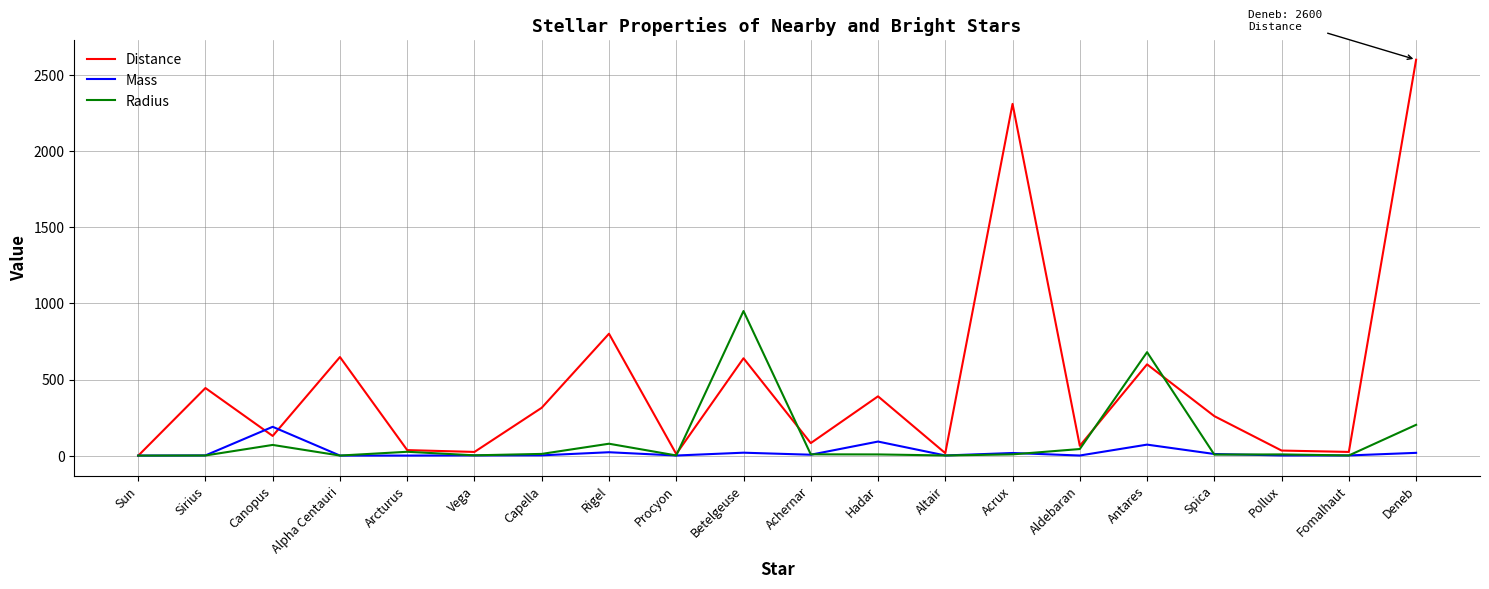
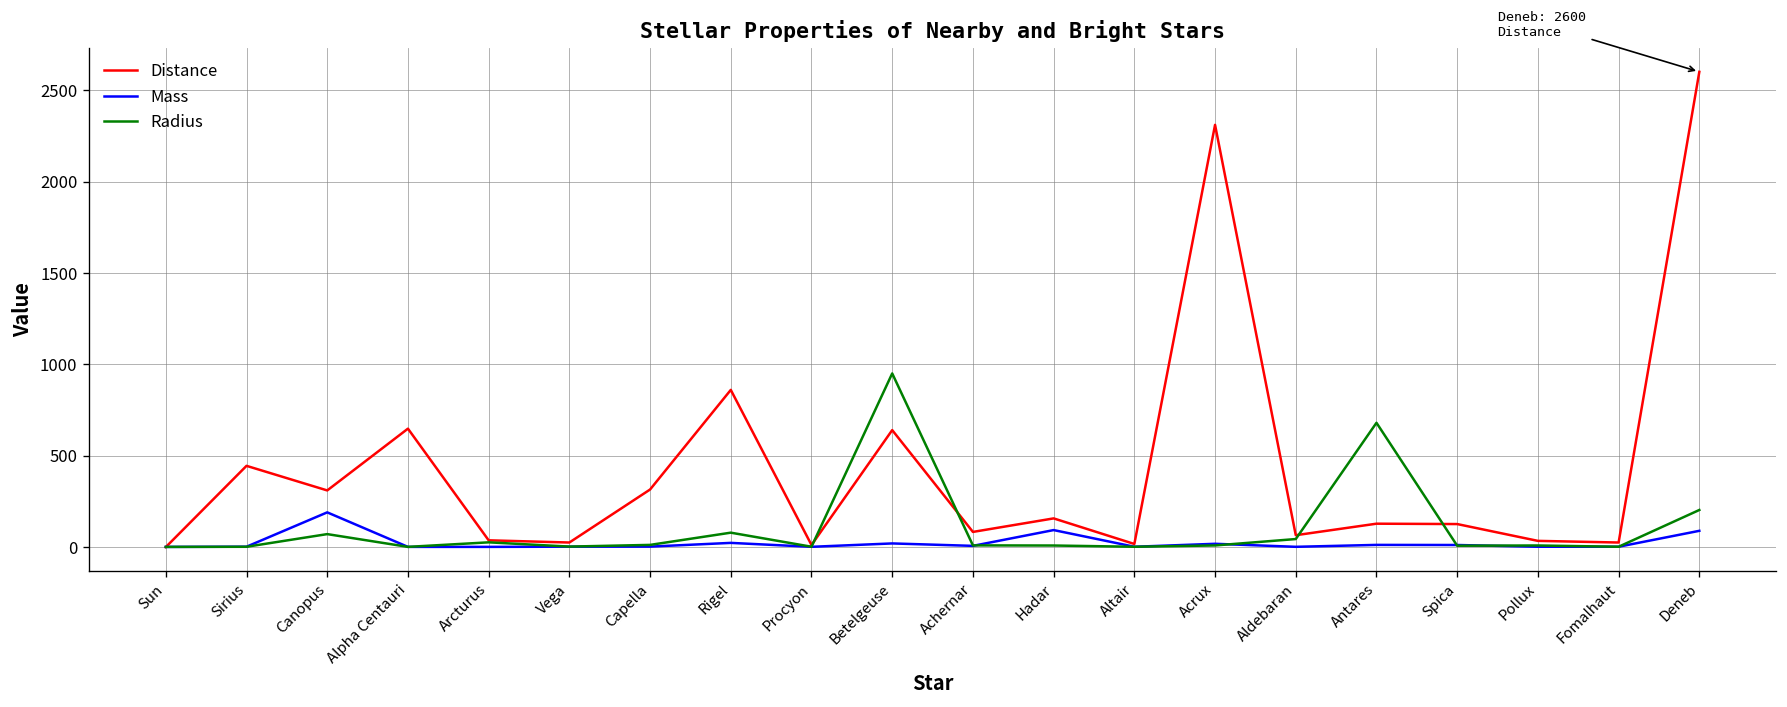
Distance, Canopus: 130 -> 310
Distance, Rigel: 800 -> 860
Distance, Hadar: 390 -> 160
Distance, Antares: 600 -> 130
Mass, Antares: 70 -> 10
Distance, Spica: 260 -> 130
Mass, Deneb: 20 -> 90
